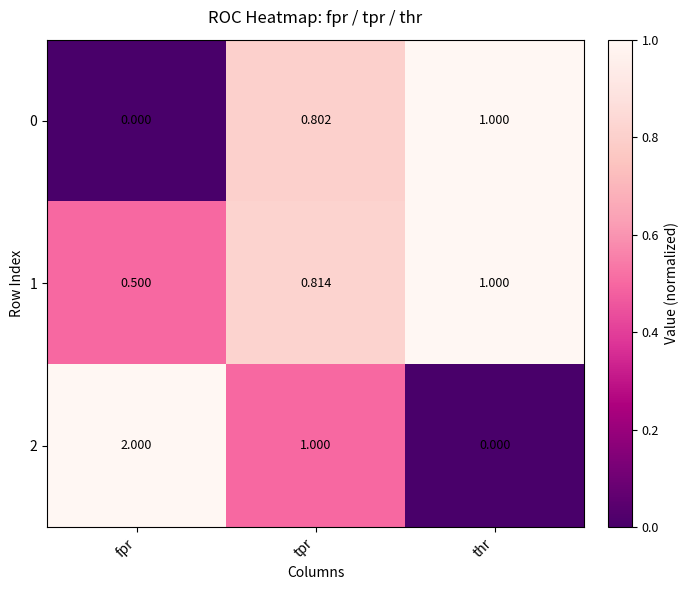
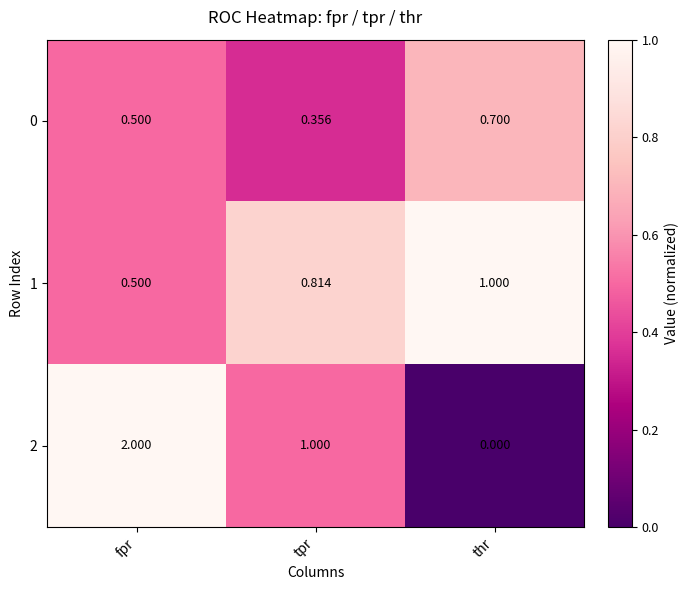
0, fpr: 0.000 -> 0.500
0, tpr: 0.802 -> 0.356
0, thr: 1.000 -> 0.700
